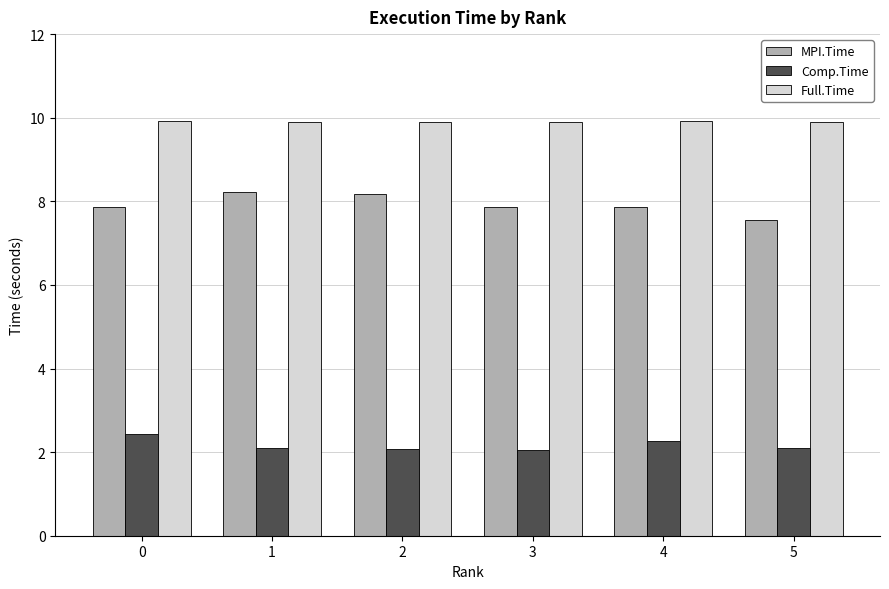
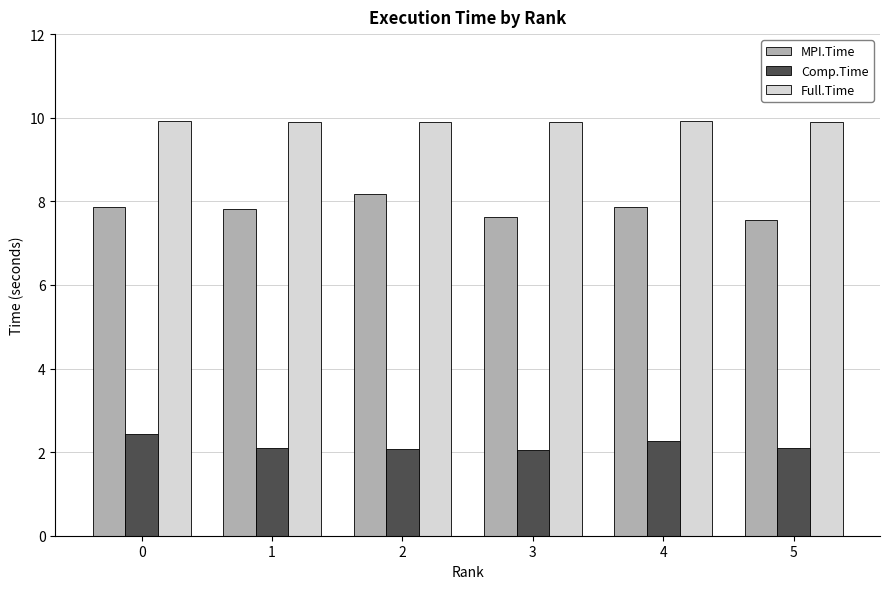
MPI.Time, 1: 8.2 -> 7.8
MPI.Time, 3: 7.9 -> 7.6
